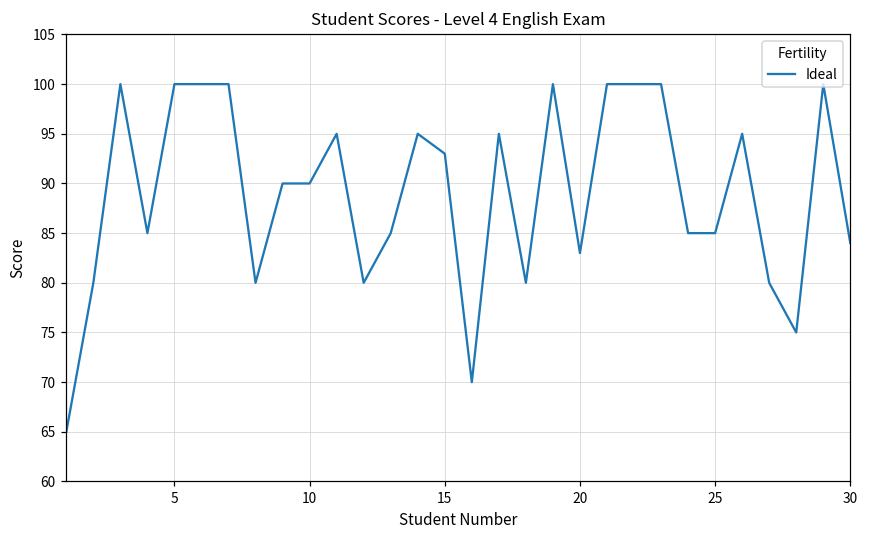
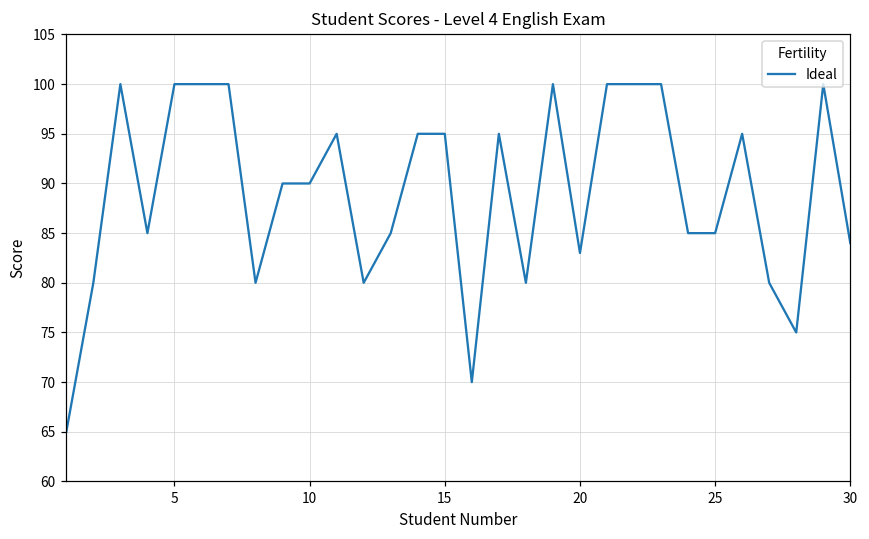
15: 93 -> 95
